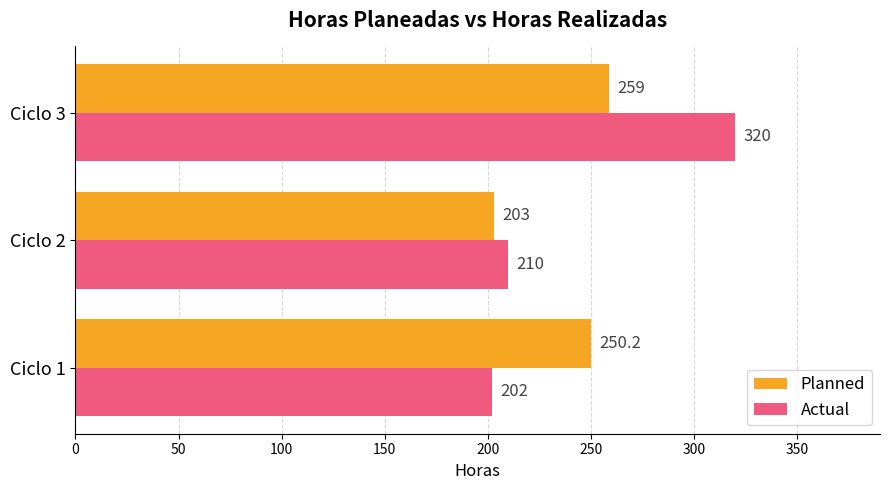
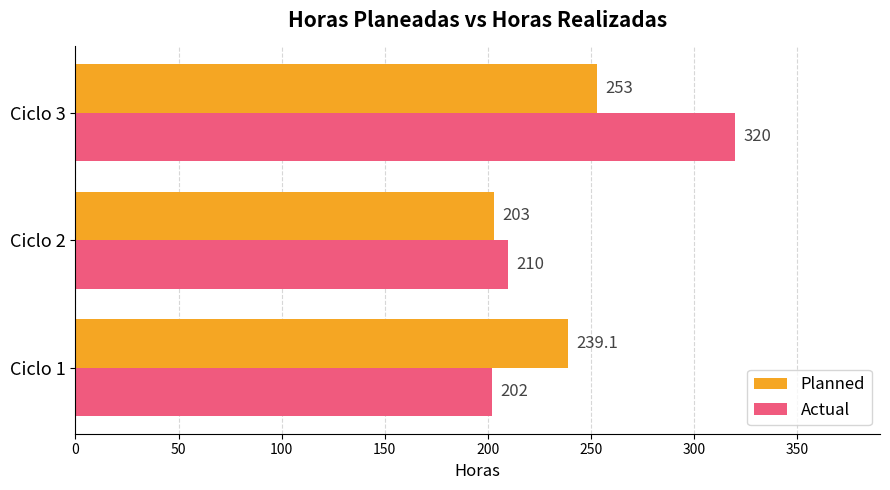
Planned, Ciclo 3: 259 -> 253
Planned, Ciclo 1: 250.2 -> 239.1
